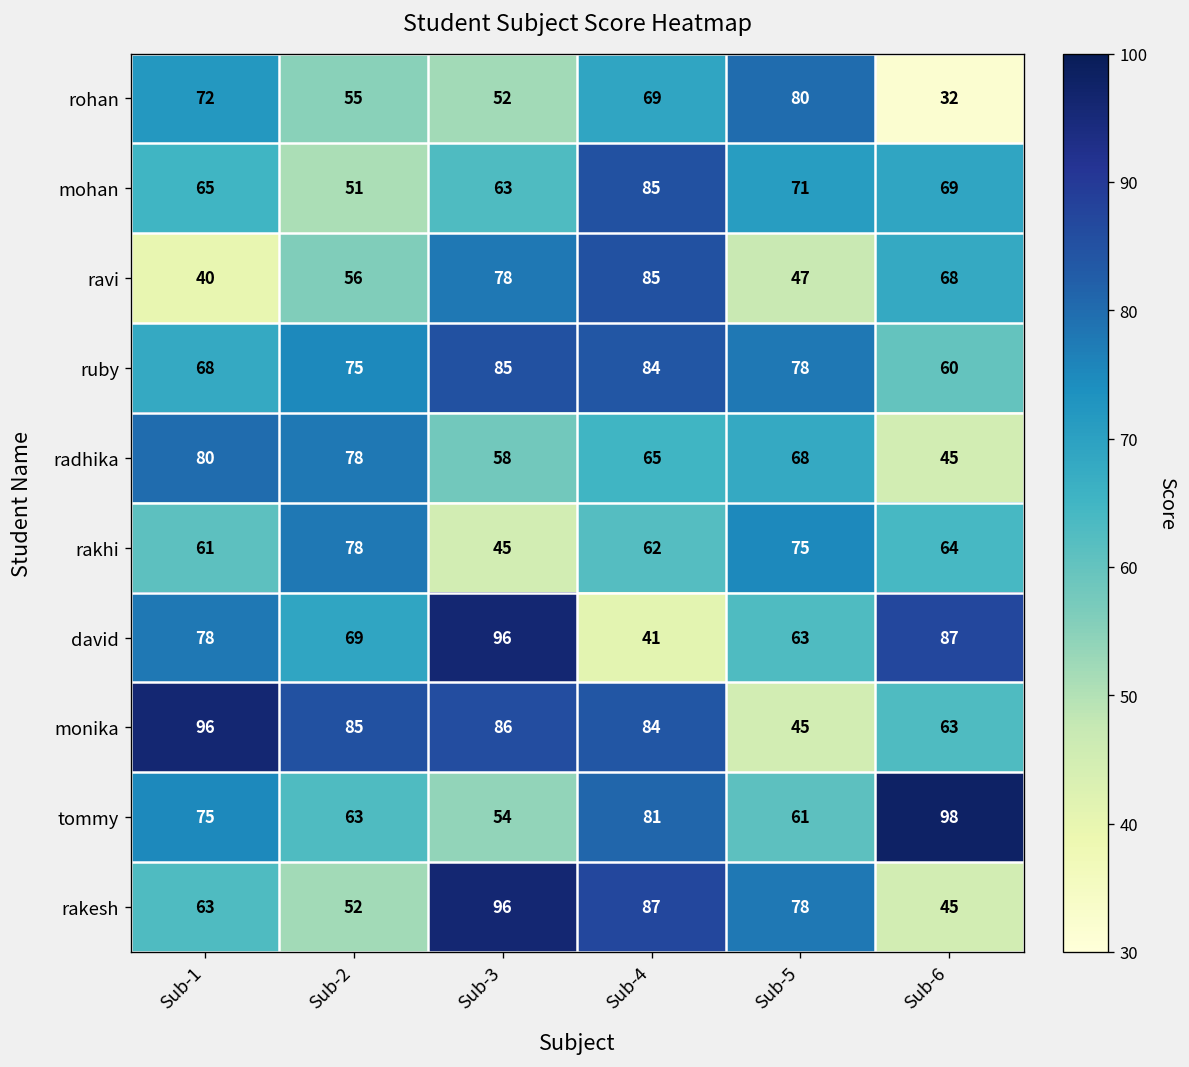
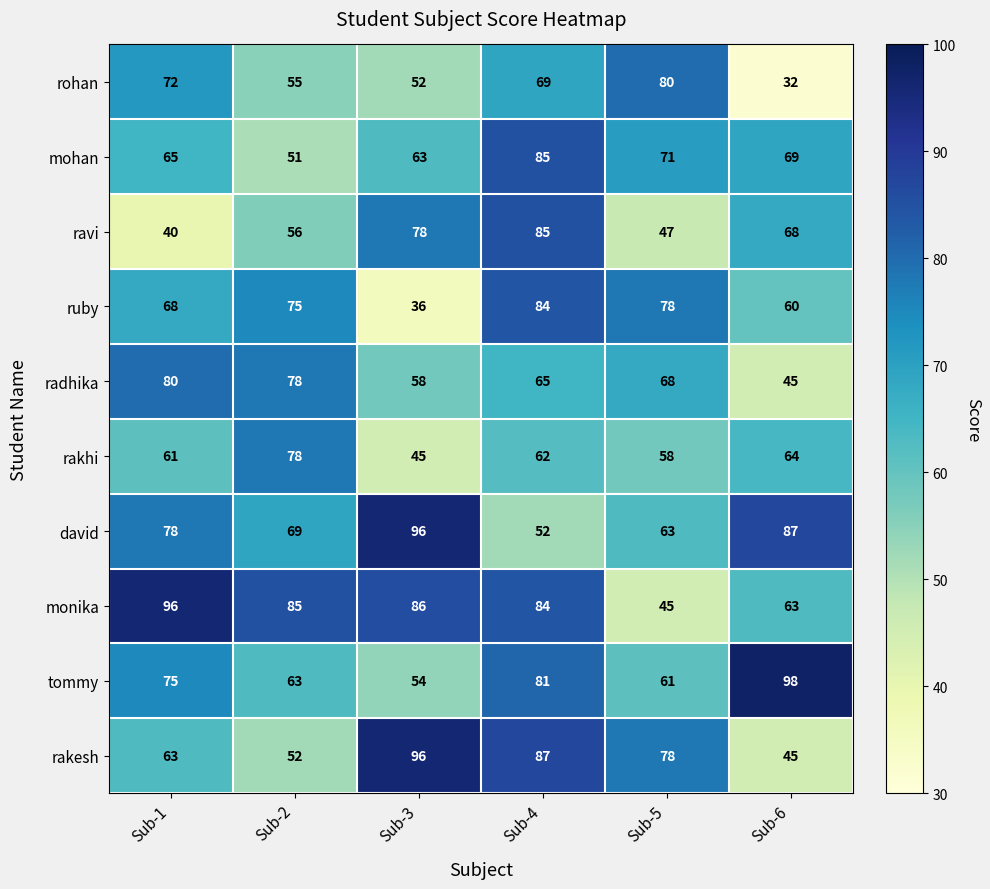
ruby, Sub-3: 85 -> 36
rakhi, Sub-5: 75 -> 58
david, Sub-4: 41 -> 52
